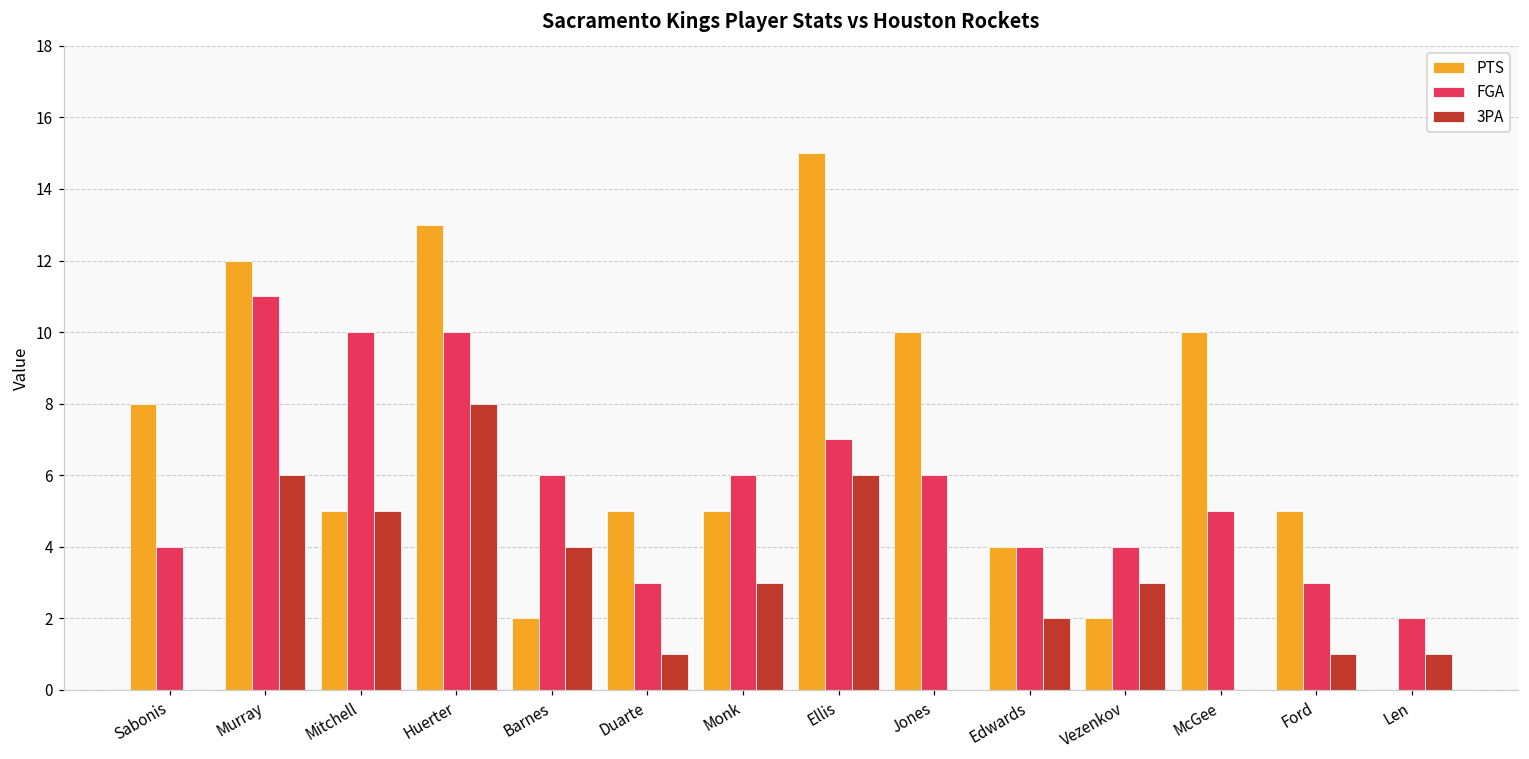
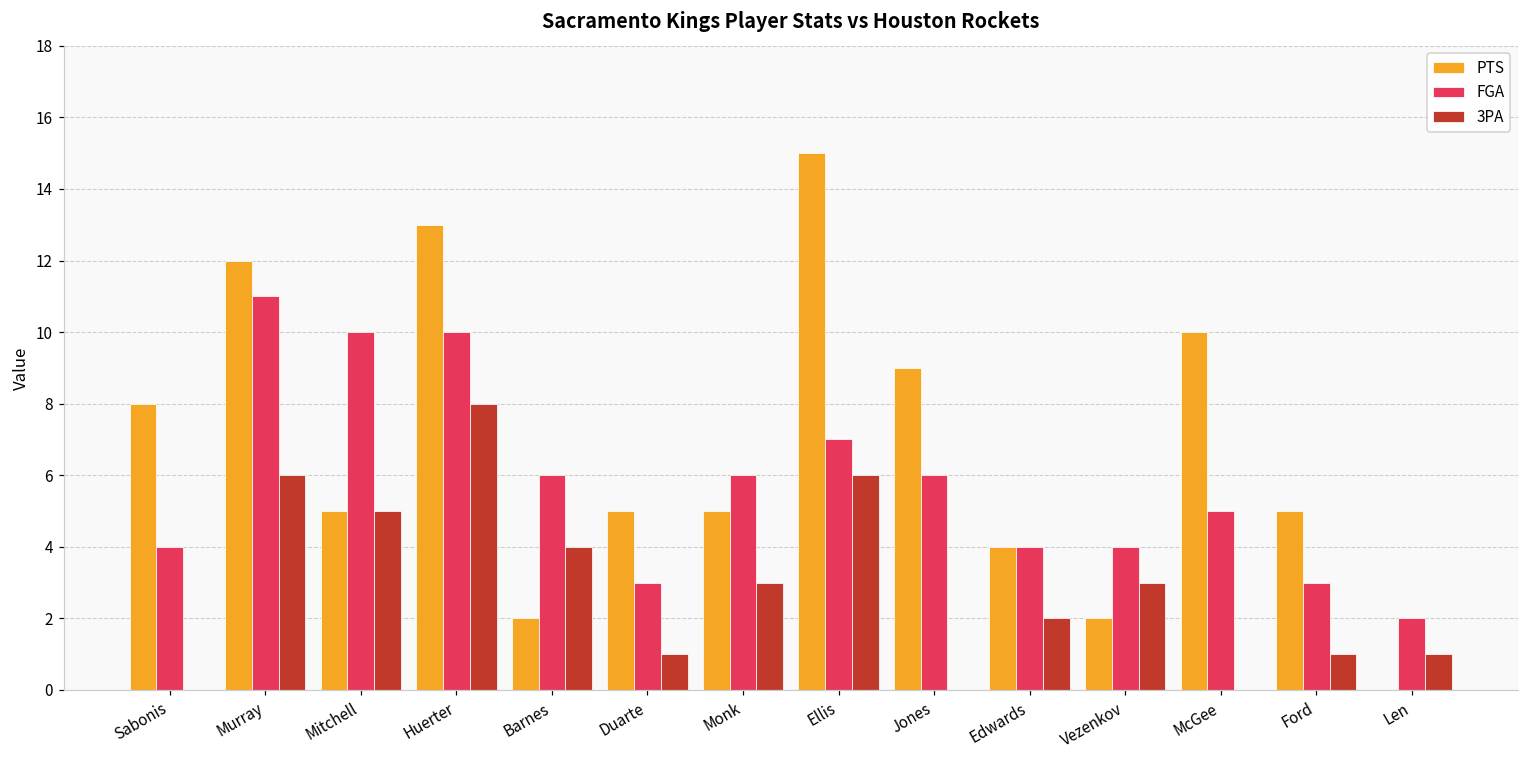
PTS, Jones: 10 -> 9
